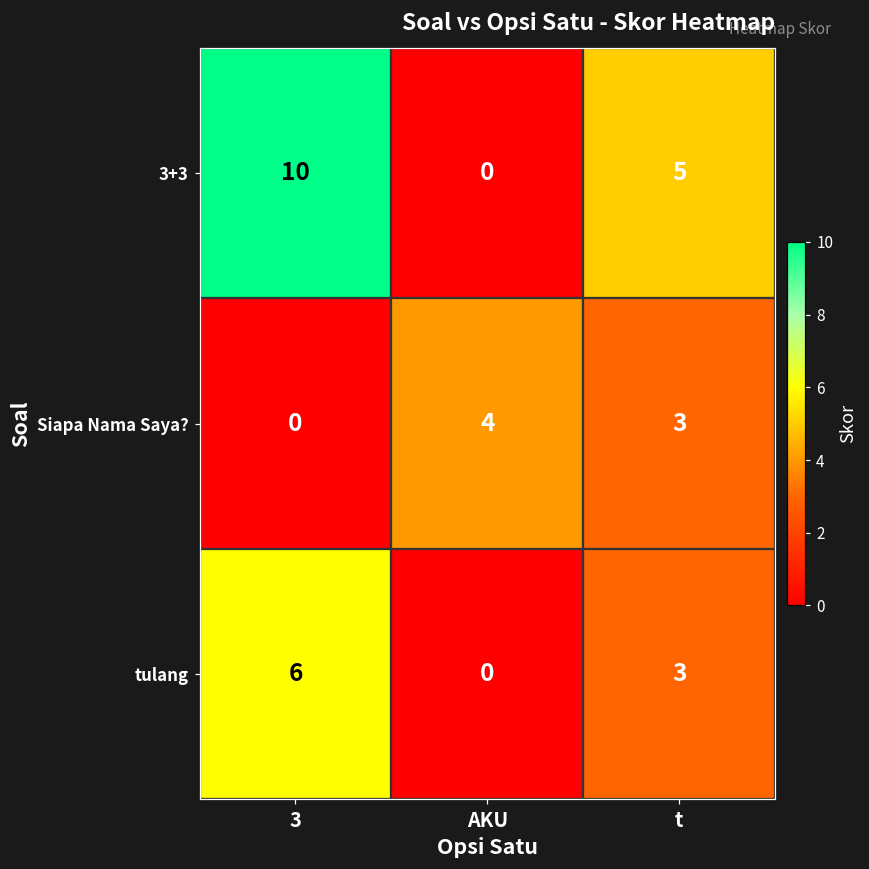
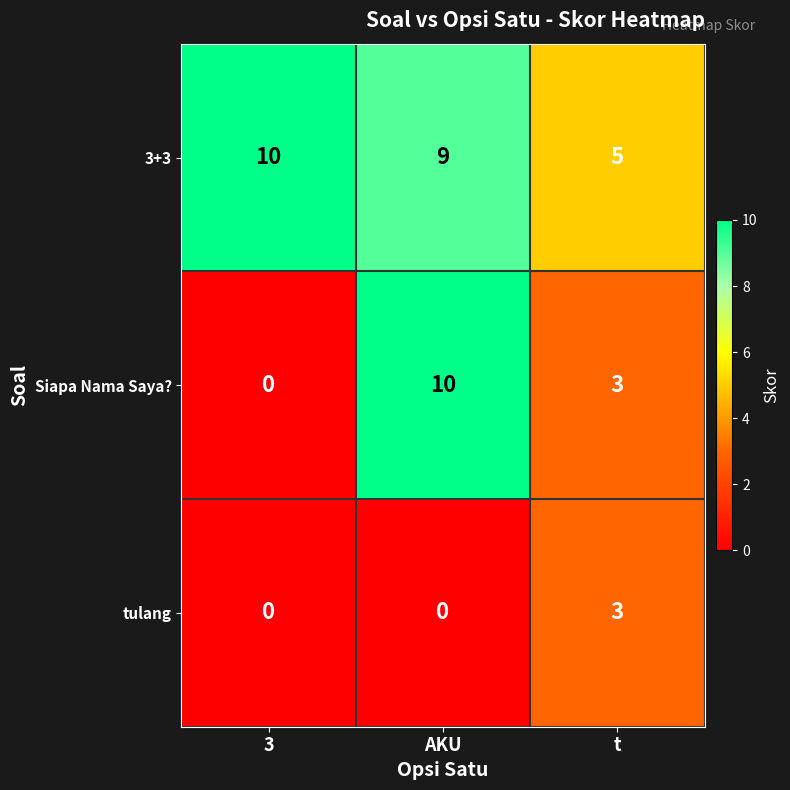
3+3, AKU: 0 -> 9
Siapa Nama Saya?, AKU: 4 -> 10
tulang, 3: 6 -> 0
